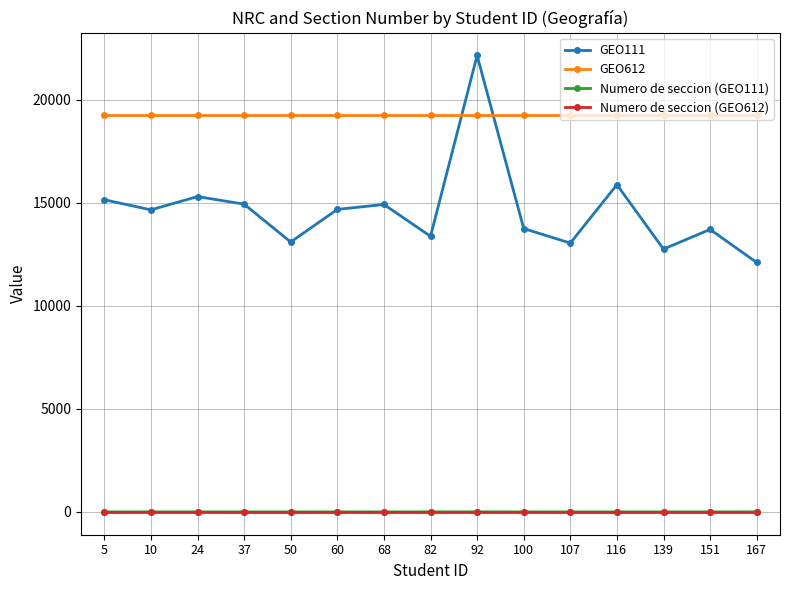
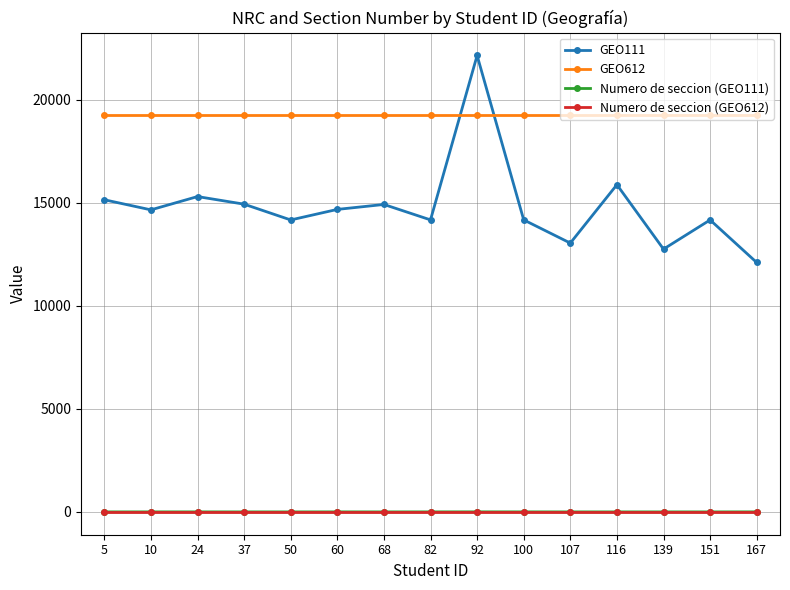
GEO111, 50: 13100 -> 14200
GEO111, 82: 13400 -> 14200
GEO111, 100: 13800 -> 14200
GEO111, 151: 13700 -> 14200
